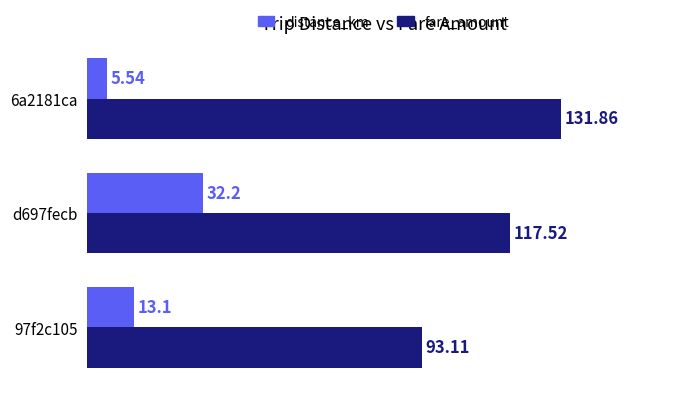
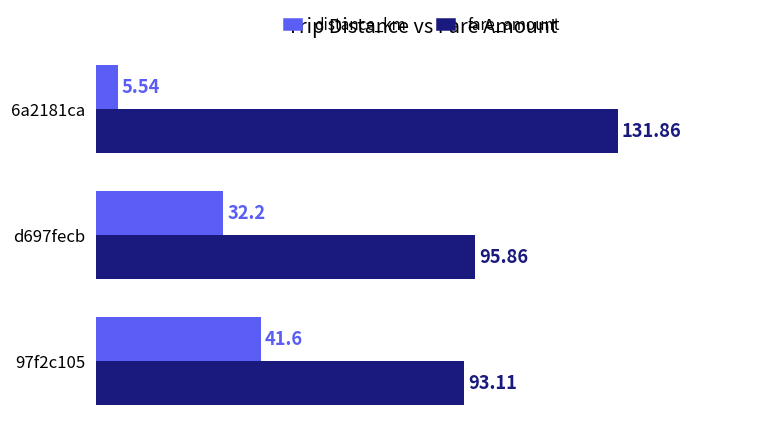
fare_amount, d697fecb: 117.52 -> 95.86
distance_km, 97f2c105: 13.1 -> 41.6
